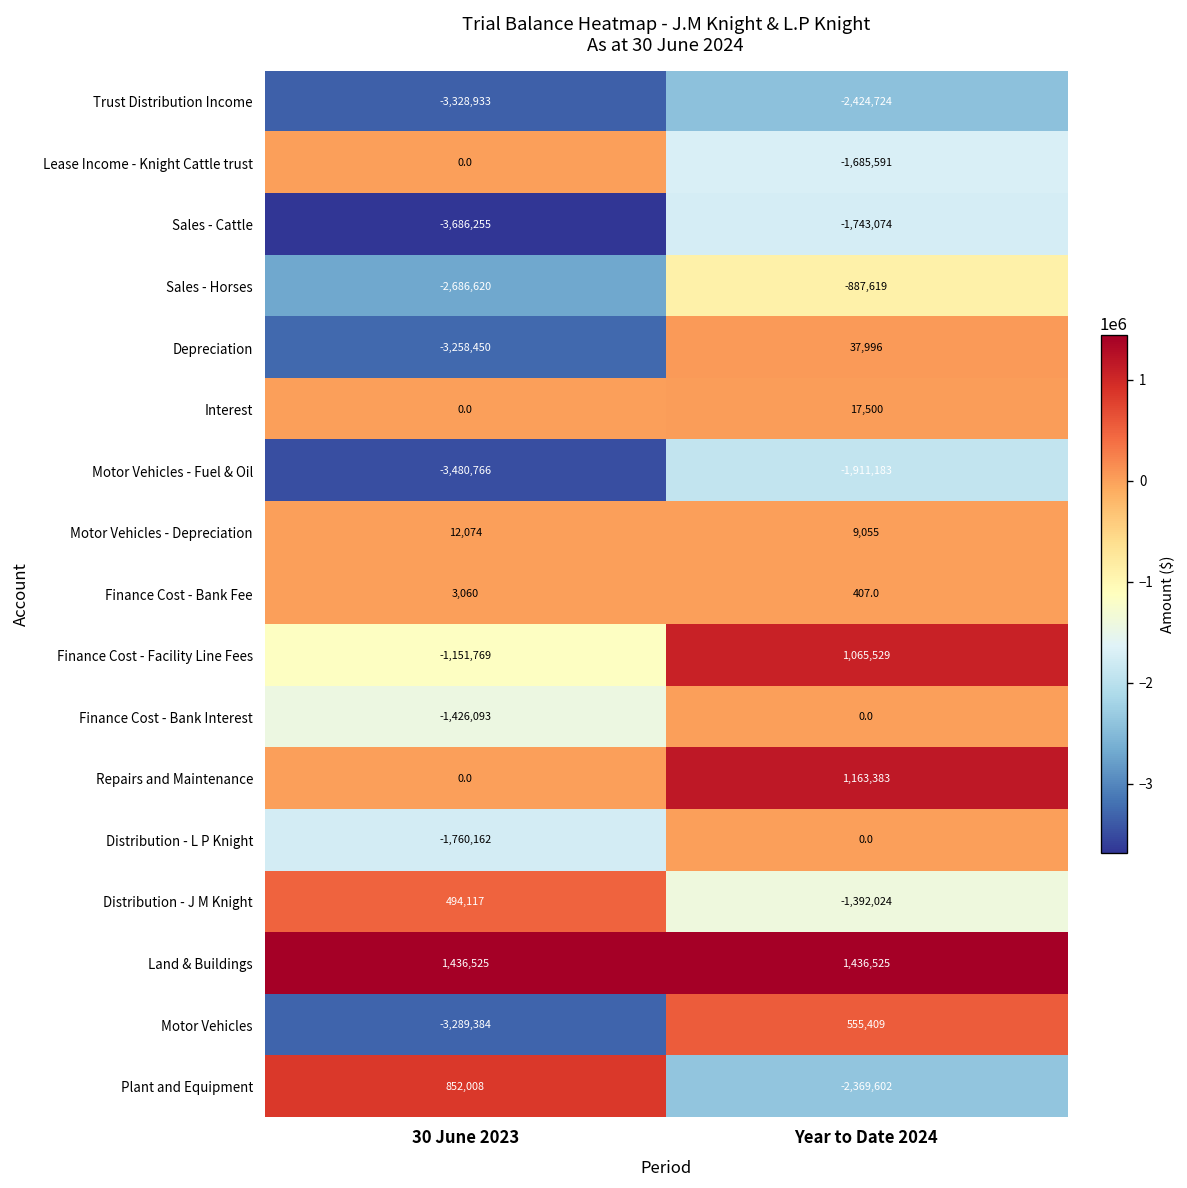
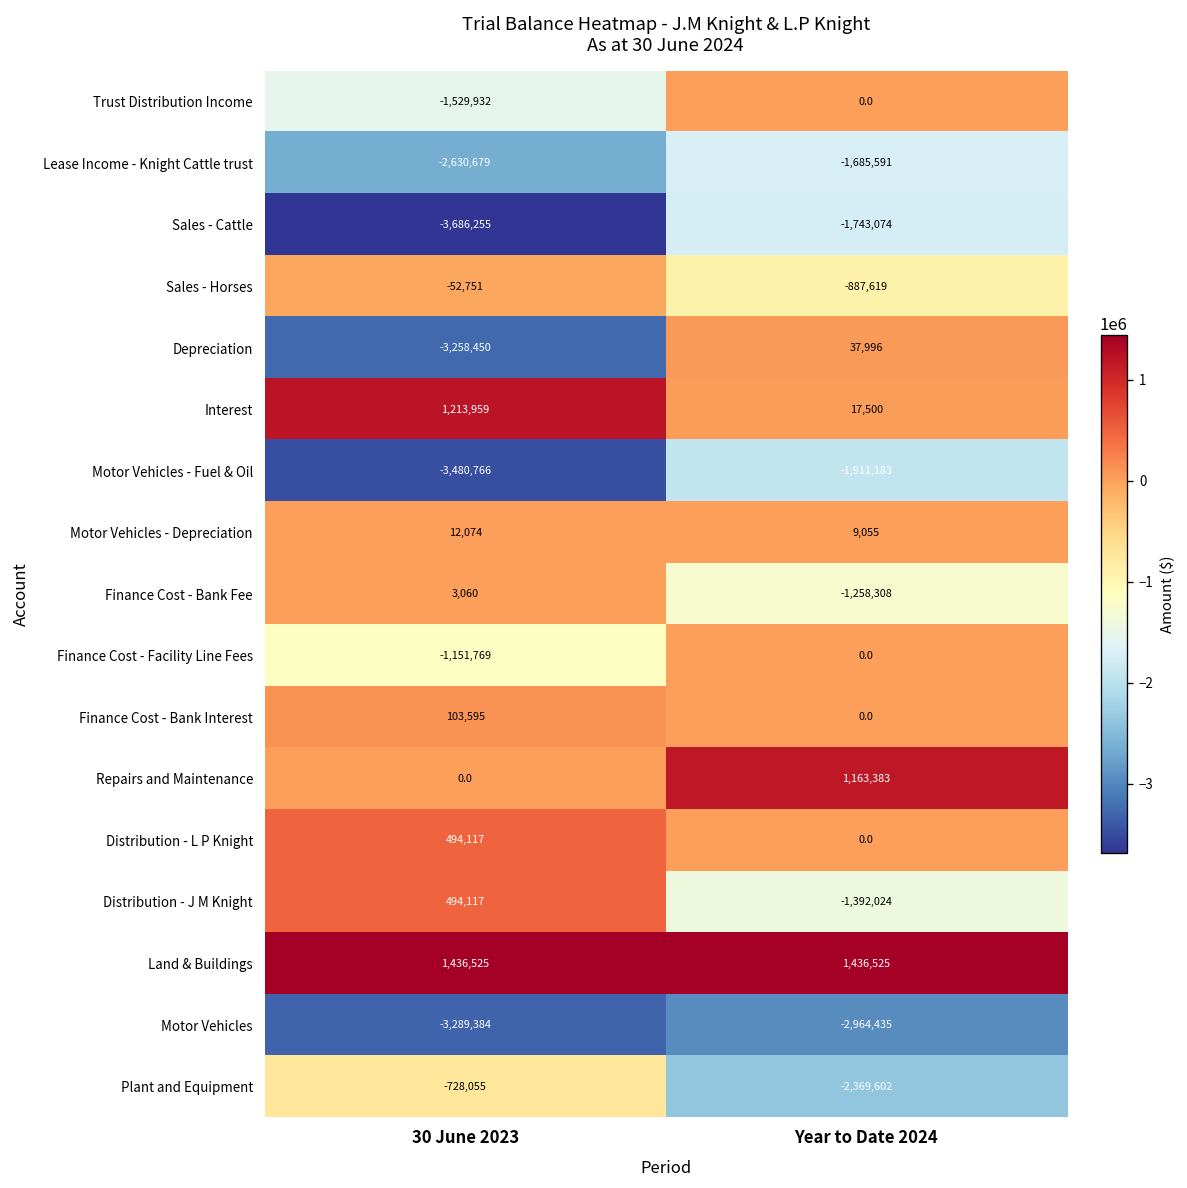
Trust Distribution Income, 30 June 2023: -3,328,933 -> -1,529,932
Trust Distribution Income, Year to Date 2024: -2,424,724 -> 0.0
Lease Income - Knight Cattle trust, 30 June 2023: 0.0 -> -2,630,679
Sales - Horses, 30 June 2023: -2,686,620 -> -52,751
Interest, 30 June 2023: 0.0 -> 1,213,959
Finance Cost - Bank Fee, Year to Date 2024: 407.0 -> -1,258,308
Finance Cost - Facility Line Fees, Year to Date 2024: 1,065,529 -> 0.0
Finance Cost - Bank Interest, 30 June 2023: -1,426,093 -> 103,595
Distribution - L P Knight, 30 June 2023: -1,760,162 -> 494,117
Motor Vehicles, Year to Date 2024: 555,409 -> -2,964,435
Plant and Equipment, 30 June 2023: 852,008 -> -728,055
